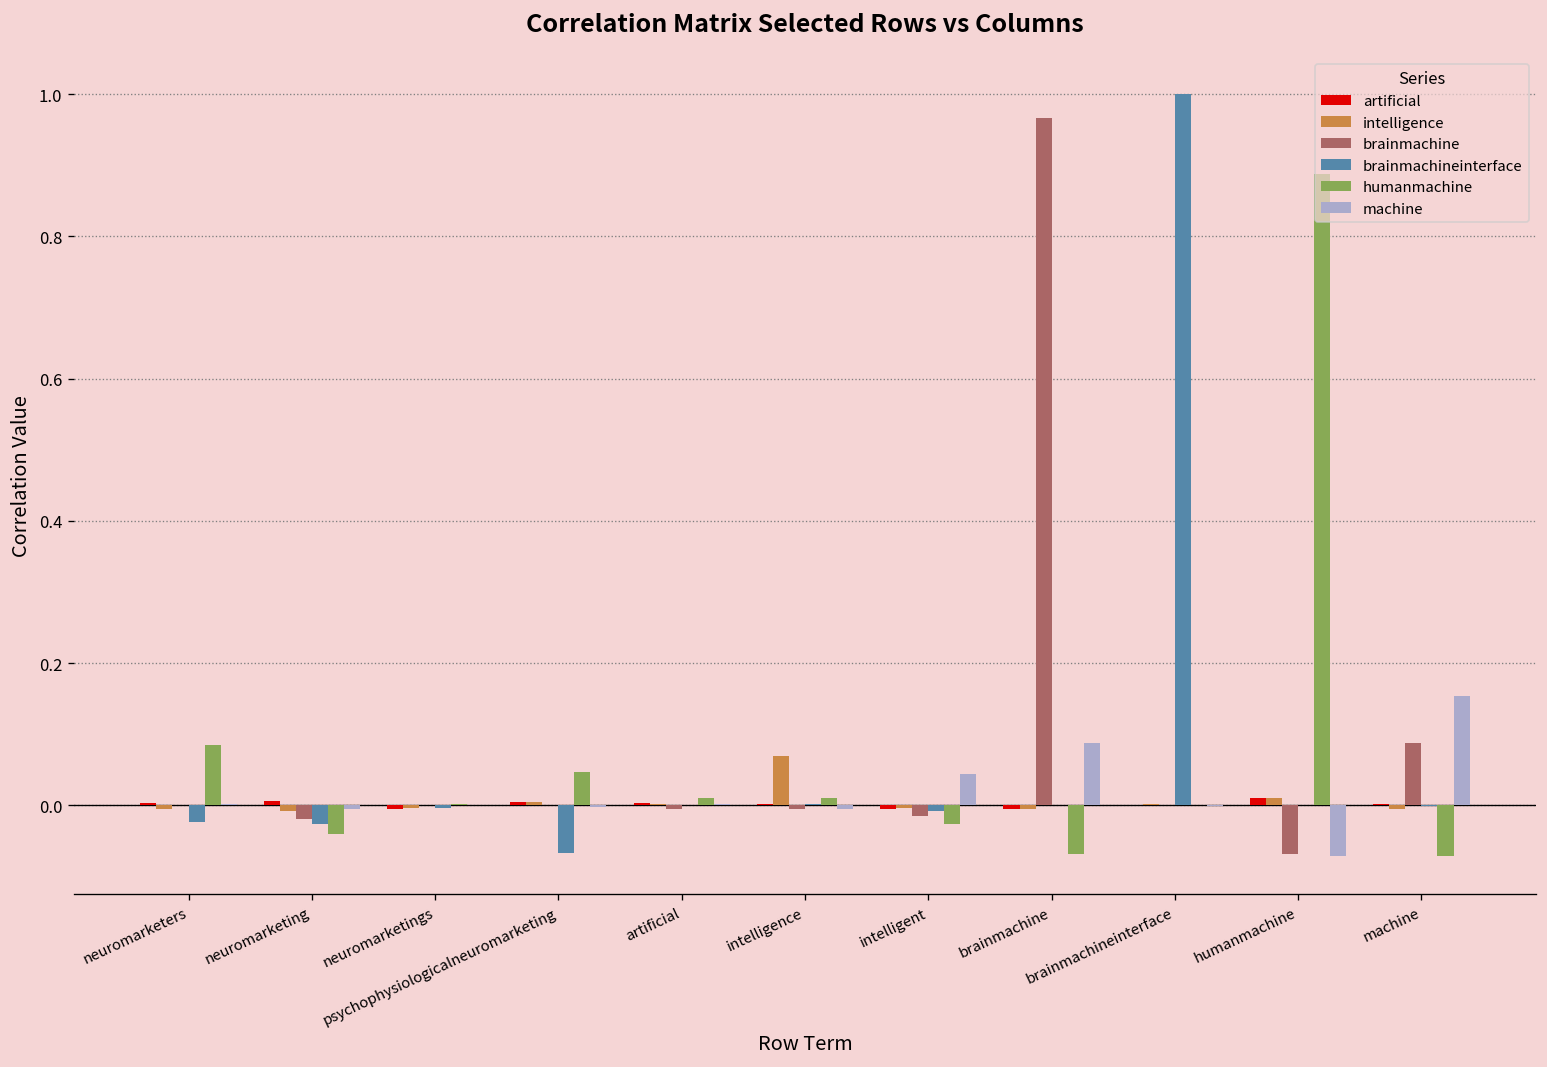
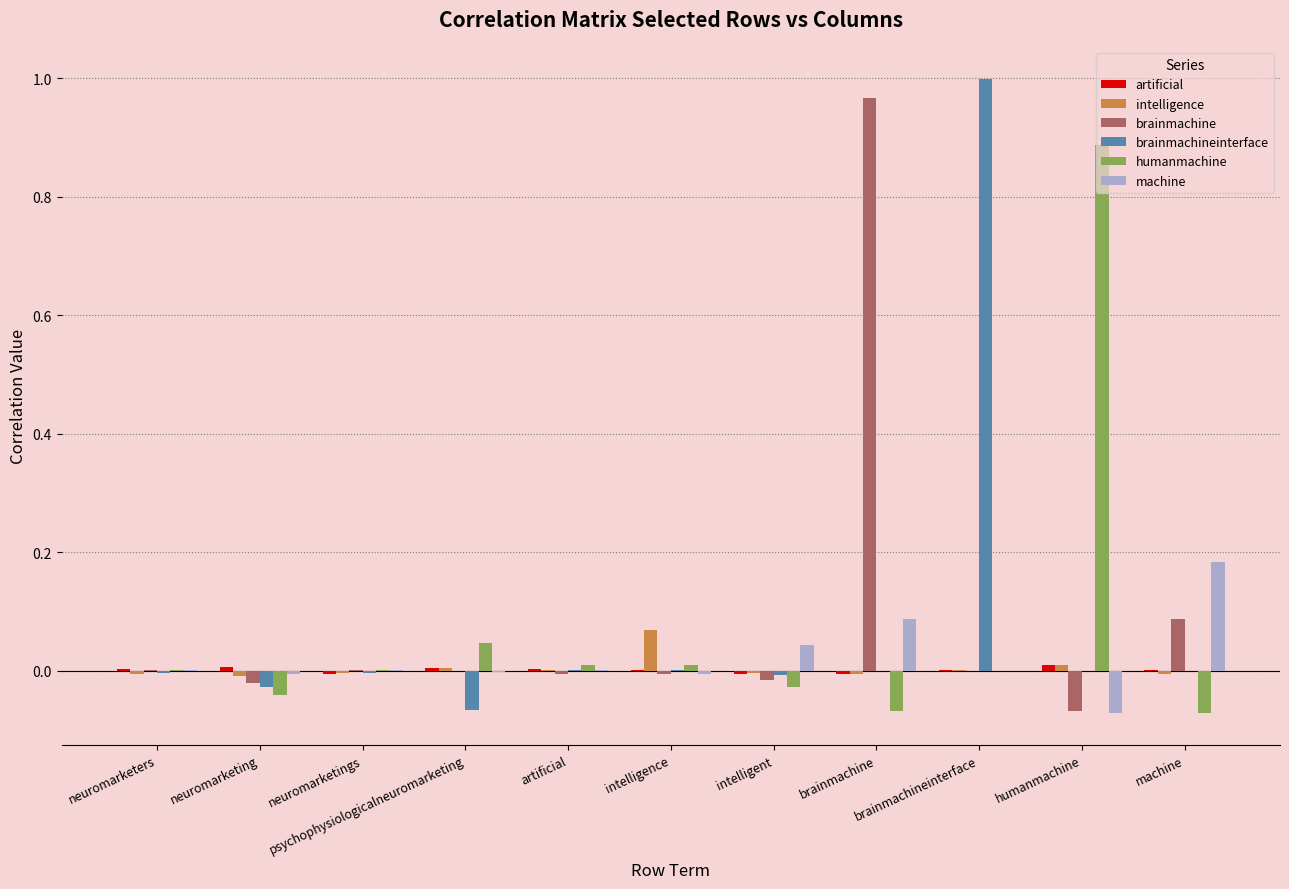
brainmachineinterface, neuromarketers: -0.02 -> 0.00
humanmachine, neuromarketers: 0.08 -> 0.00
machine, machine: 0.15 -> 0.18
